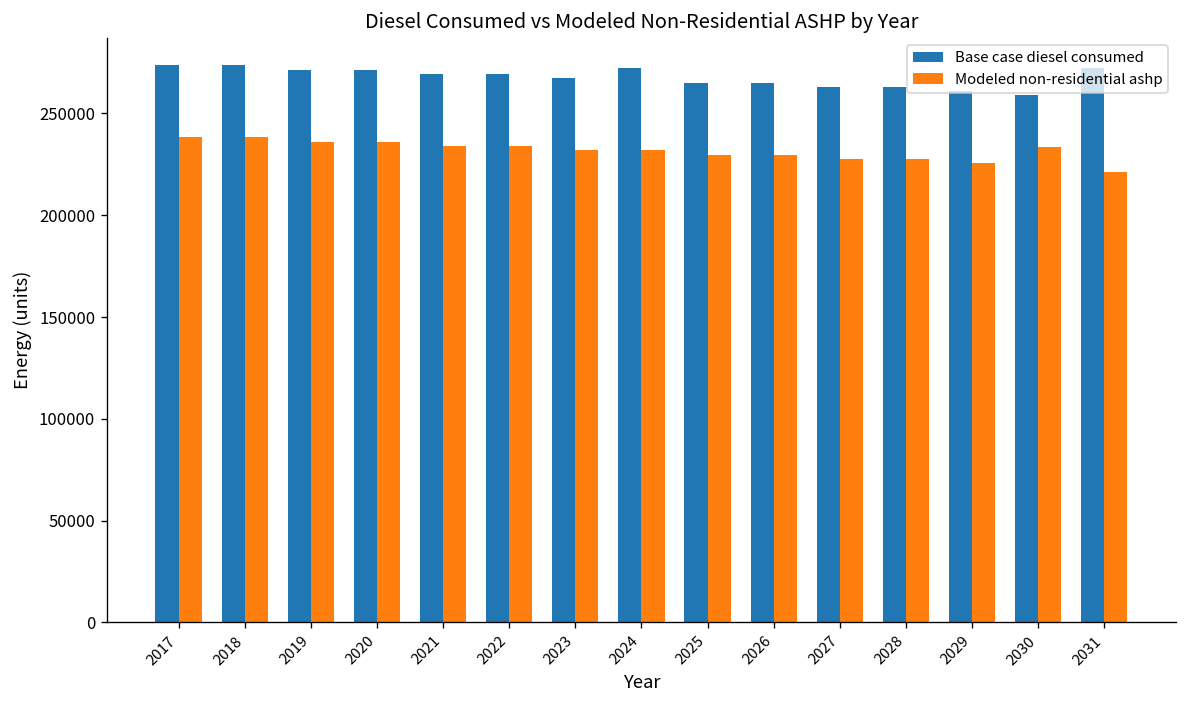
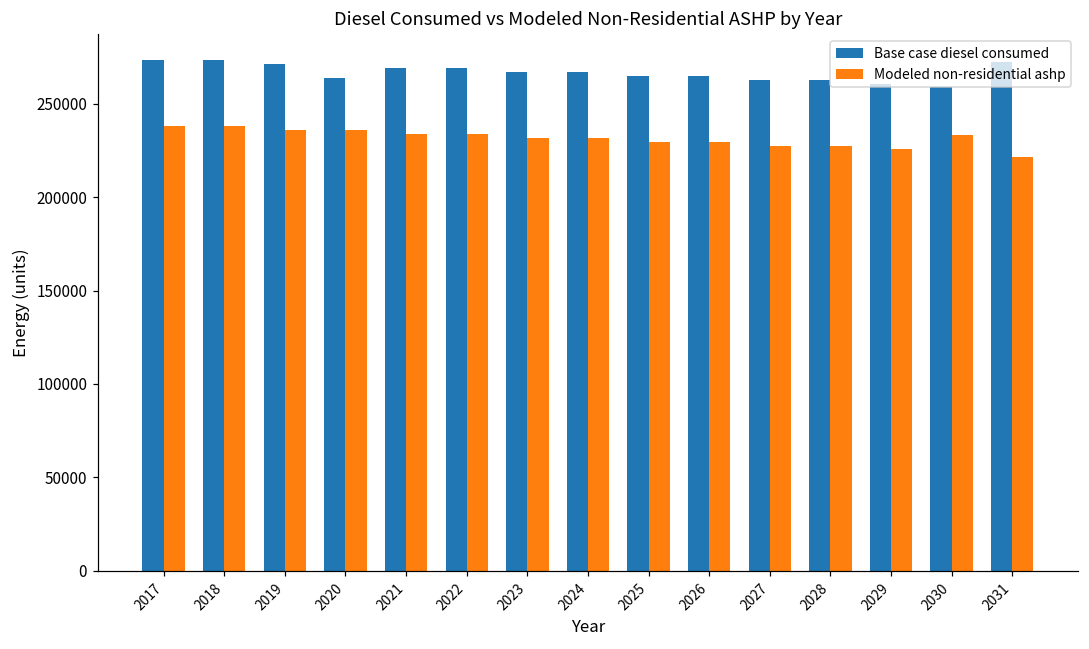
Base case diesel consumed, 2020: 271000 -> 264000
Base case diesel consumed, 2024: 272000 -> 267000
